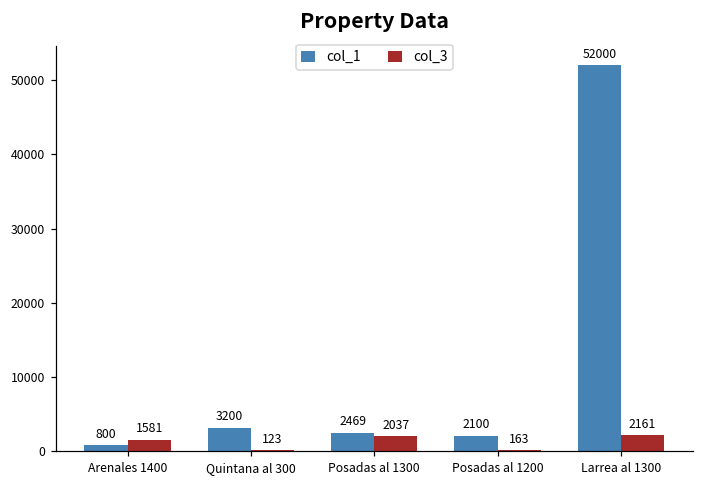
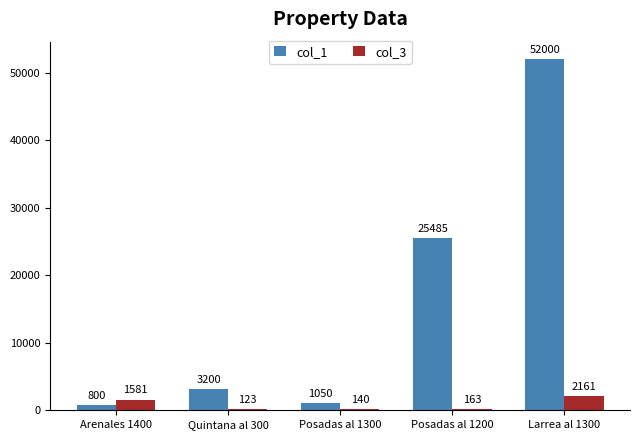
col_1, Posadas al 1300: 2469 -> 1050
col_3, Posadas al 1300: 2037 -> 140
col_1, Posadas al 1200: 2100 -> 25485
